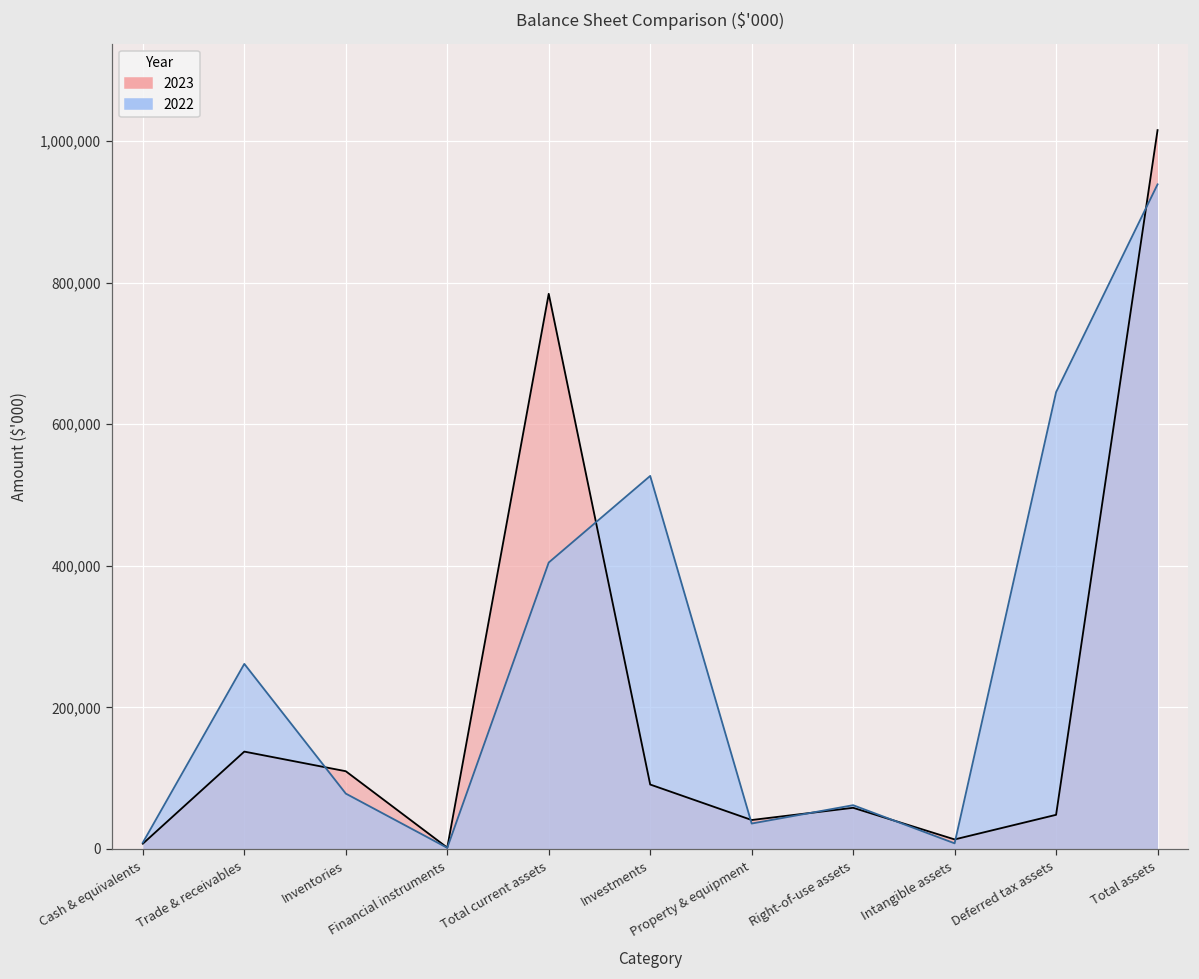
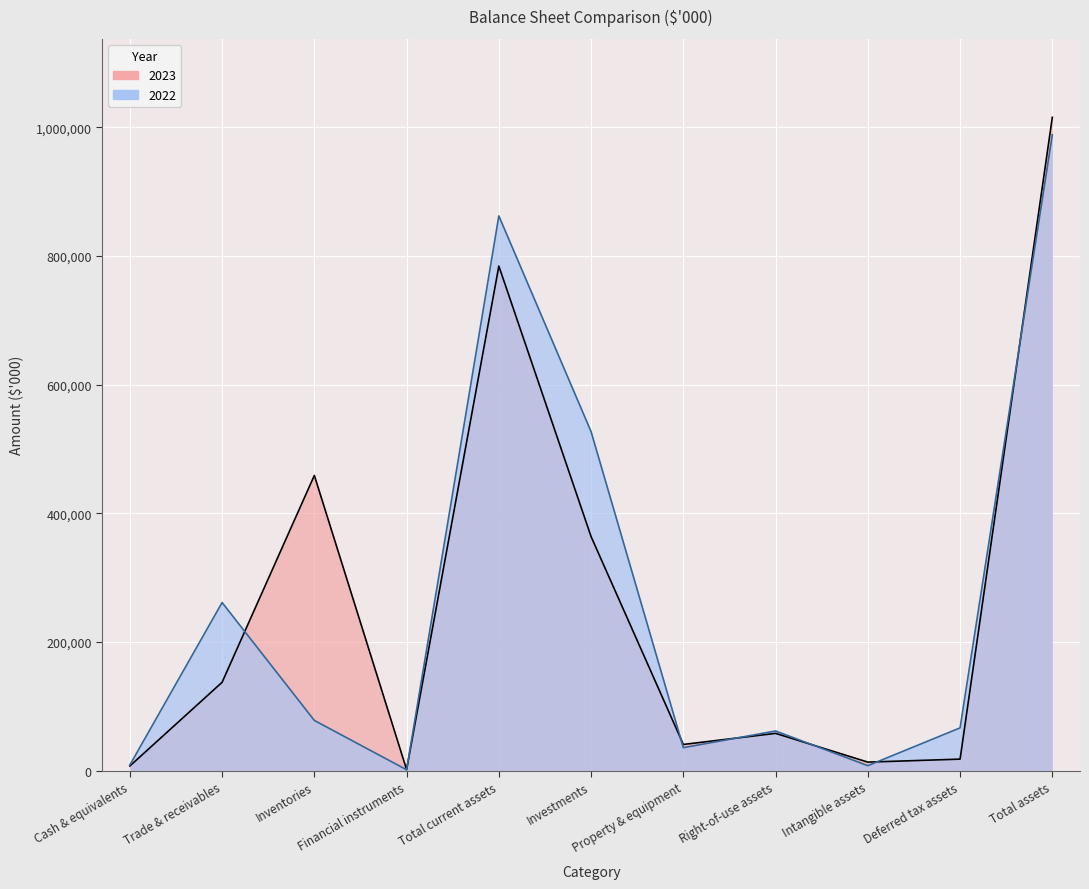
2023, Inventories: 110,000 -> 460,000
2022, Total current assets: 400,000 -> 860,000
2023, Investments: 90,000 -> 360,000
2023, Deferred tax assets: 50,000 -> 20,000
2022, Deferred tax assets: 650,000 -> 70,000
2022, Total assets: 940,000 -> 990,000
